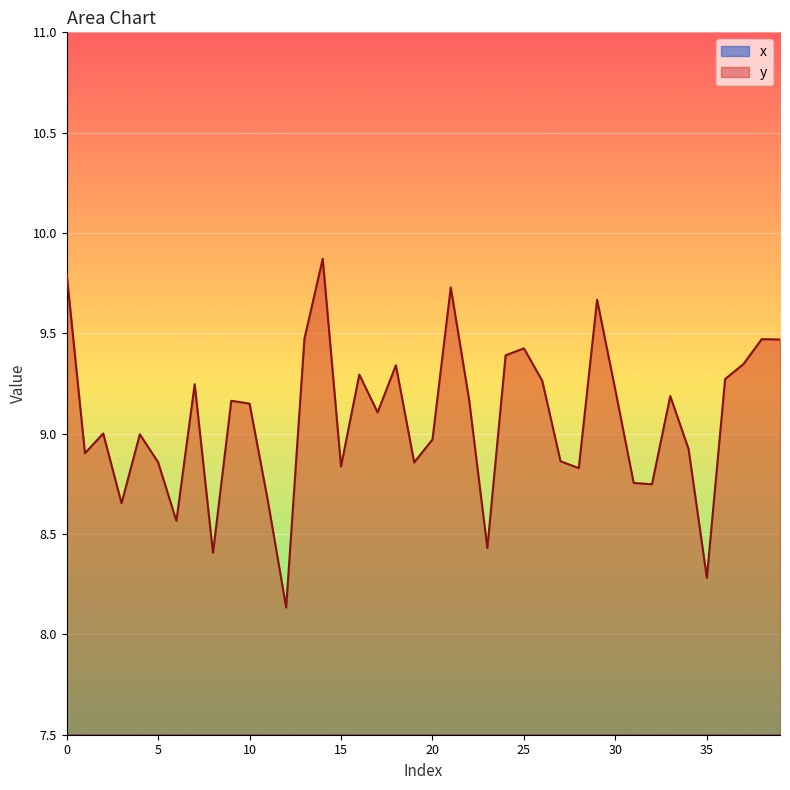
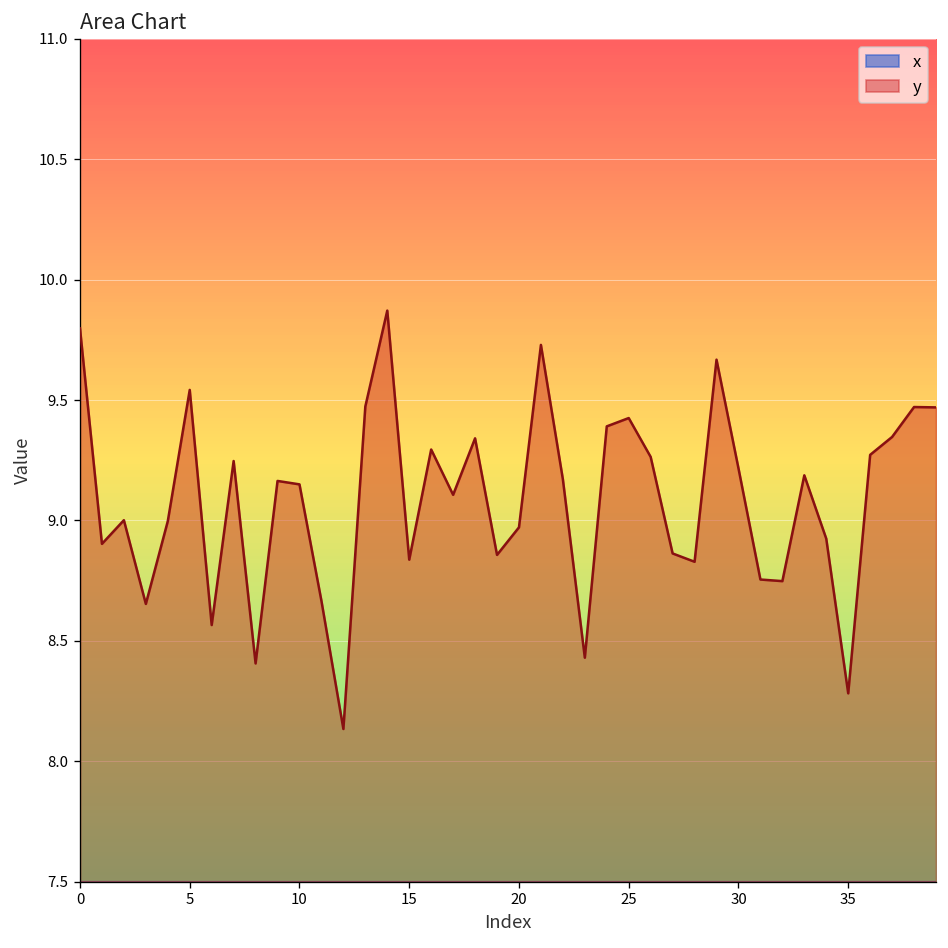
y, 5: 8.86 -> 9.54
